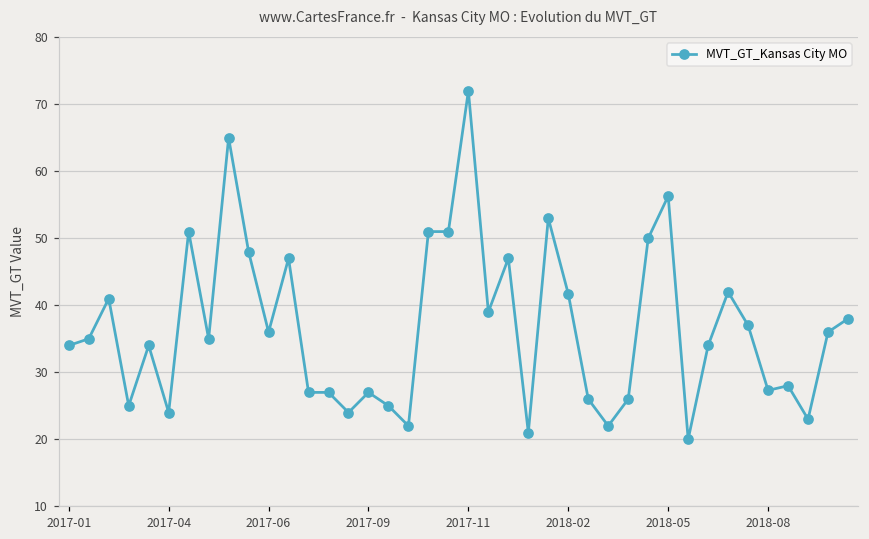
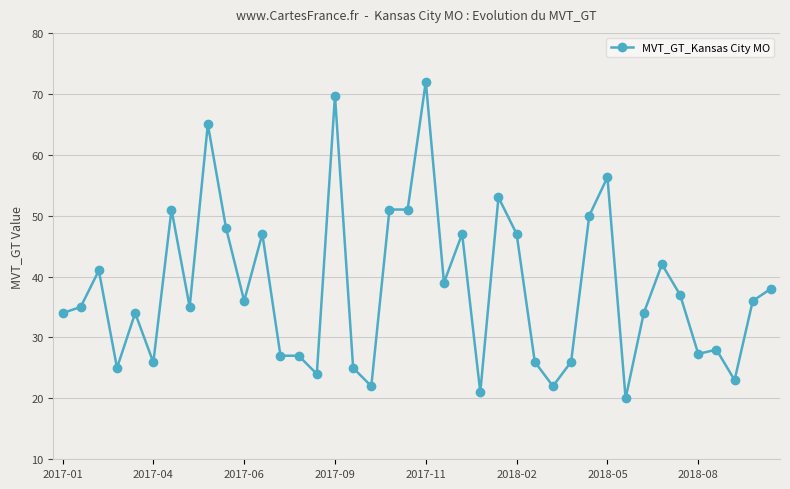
2017-04: 24 -> 26
2017-09: 27 -> 70
2018-02: 42 -> 47
